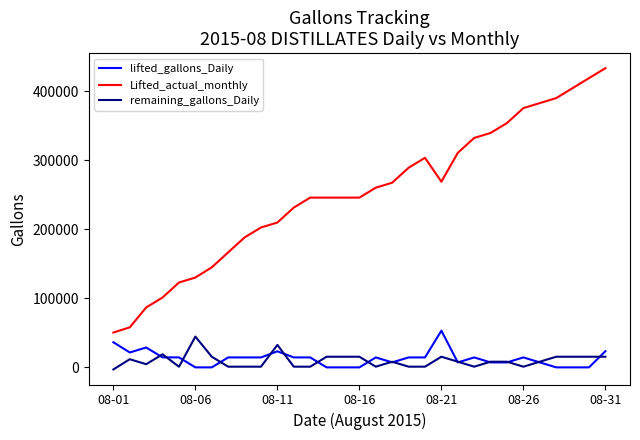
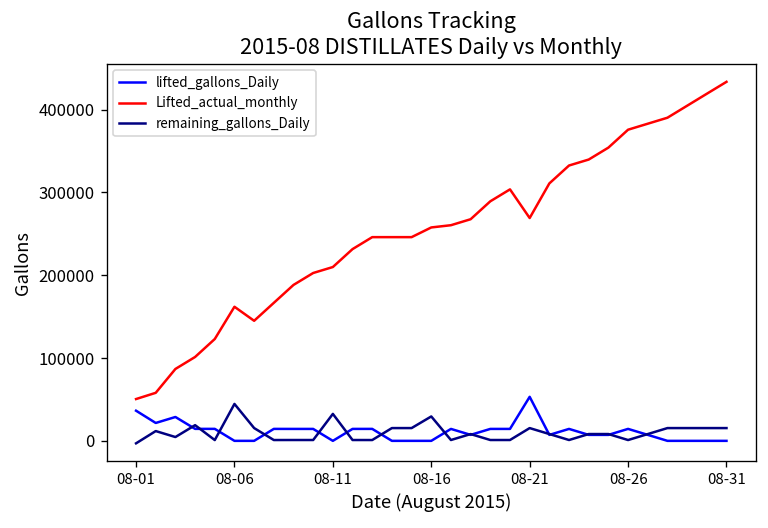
Lifted_actual_monthly, 08-06: 130000 -> 160000
lifted_gallons_Daily, 08-11: 20000 -> 0
Lifted_actual_monthly, 08-16: 250000 -> 260000
remaining_gallons_Daily, 08-16: 20000 -> 30000
lifted_gallons_Daily, 08-31: 20000 -> 0
